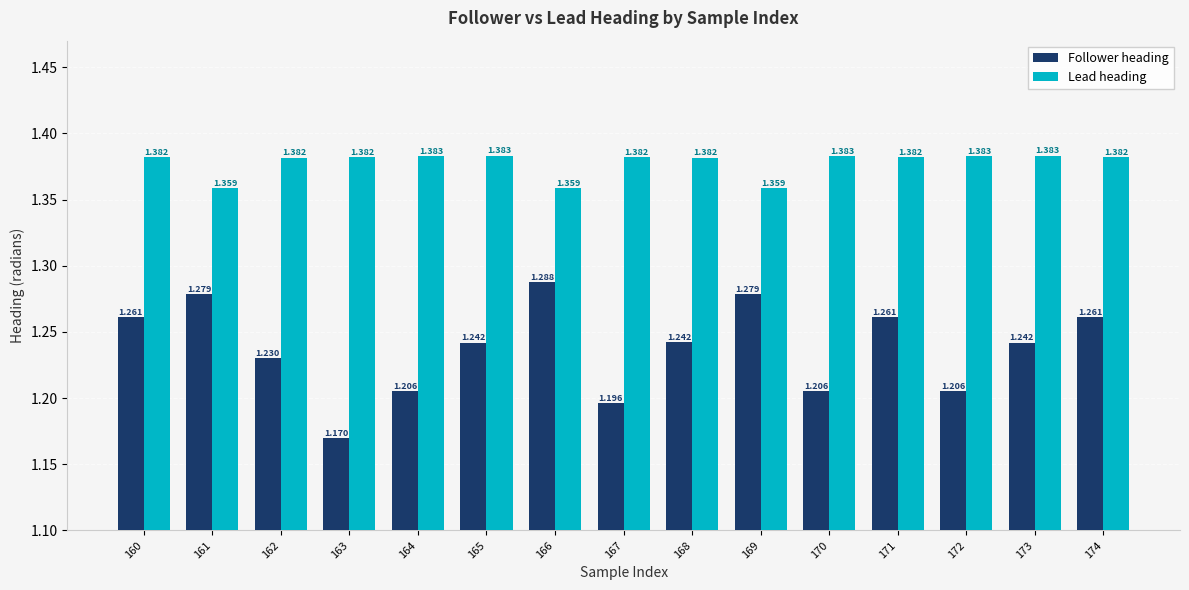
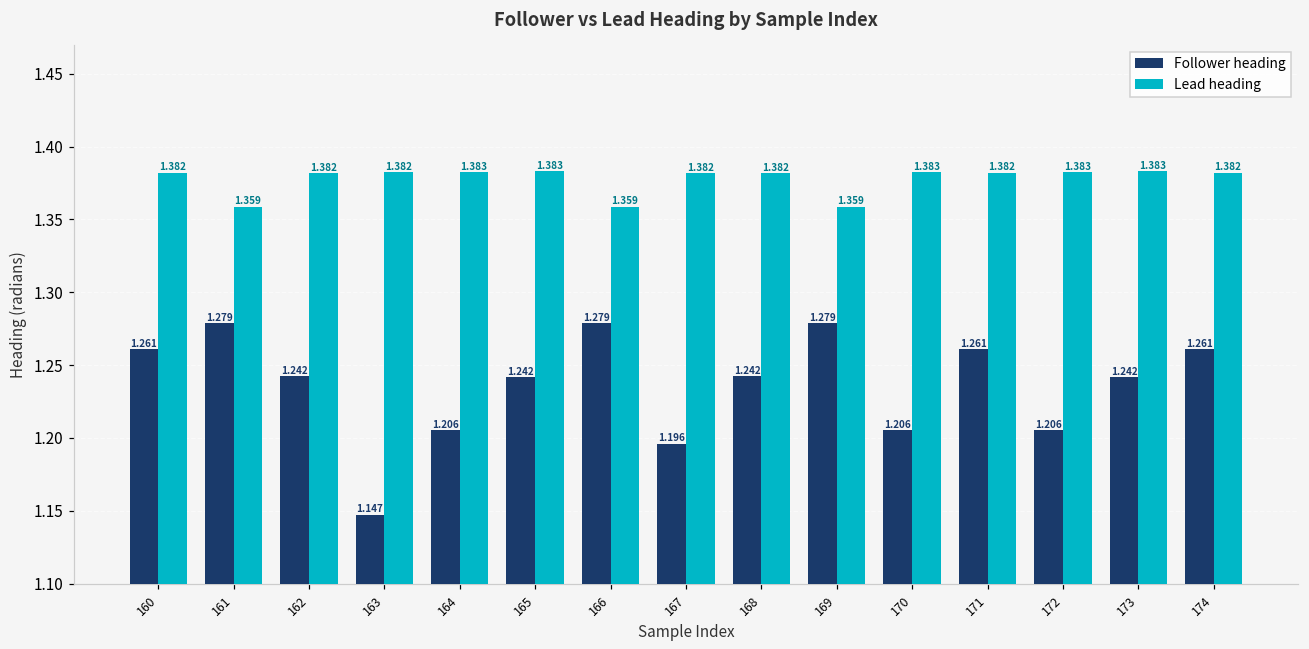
Follower heading, 162: 1.230 -> 1.242
Follower heading, 163: 1.170 -> 1.147
Follower heading, 166: 1.288 -> 1.279
